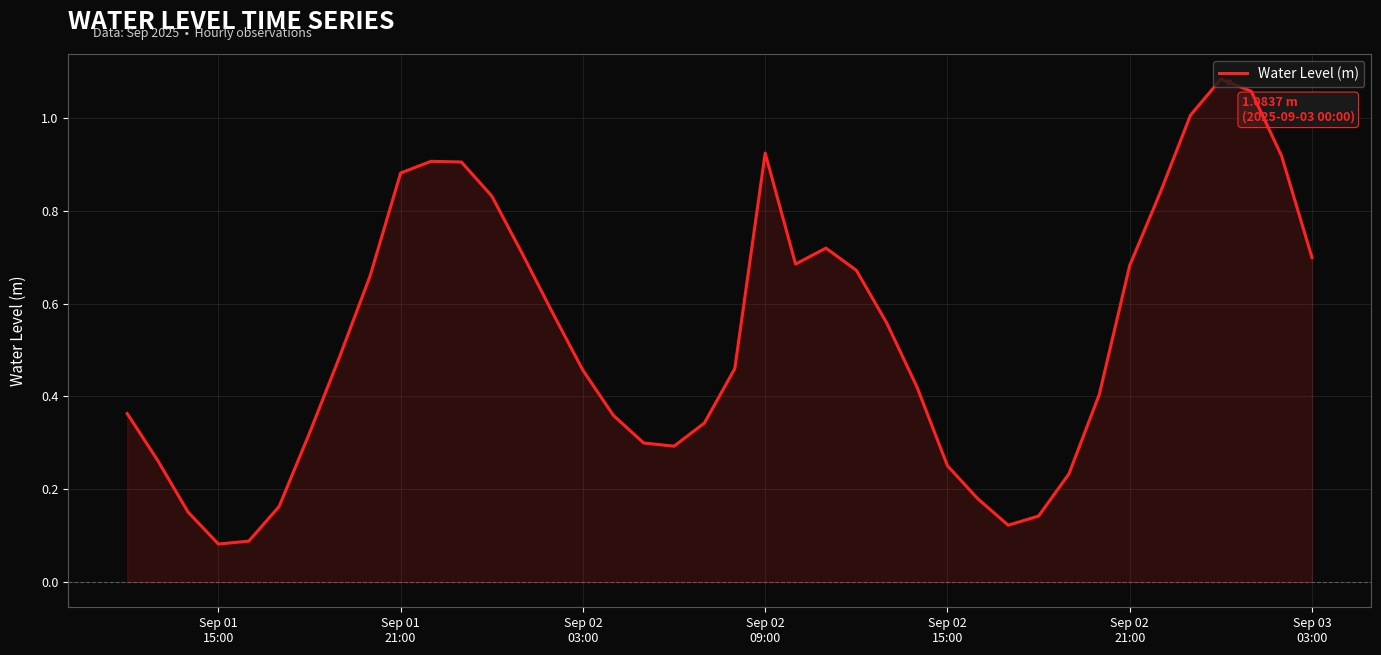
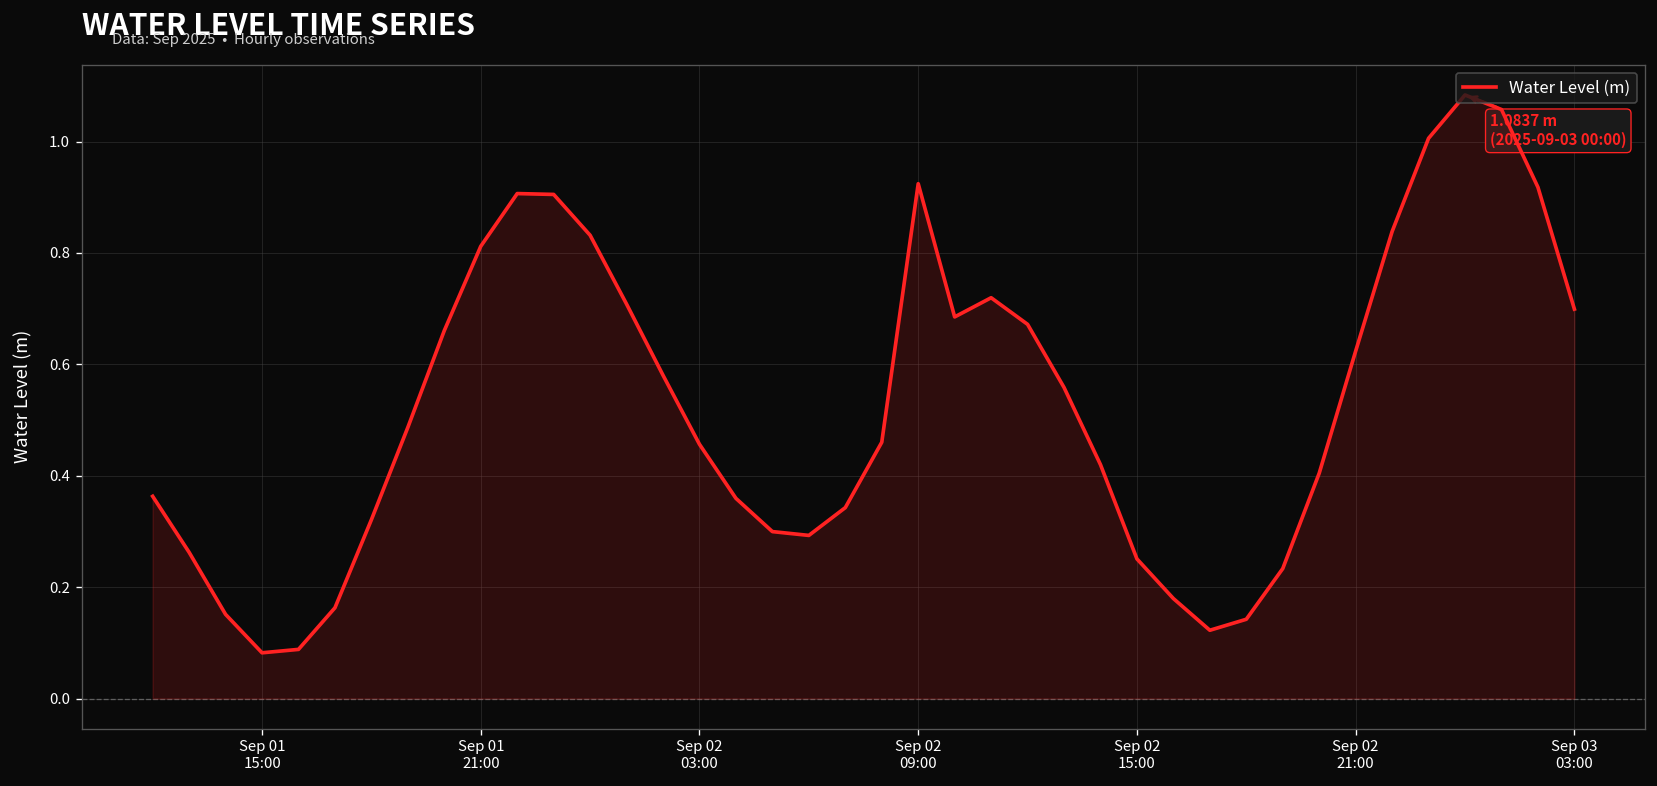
Sep 01 21:00: 0.88 -> 0.81
Sep 02 21:00: 0.68 -> 0.62
